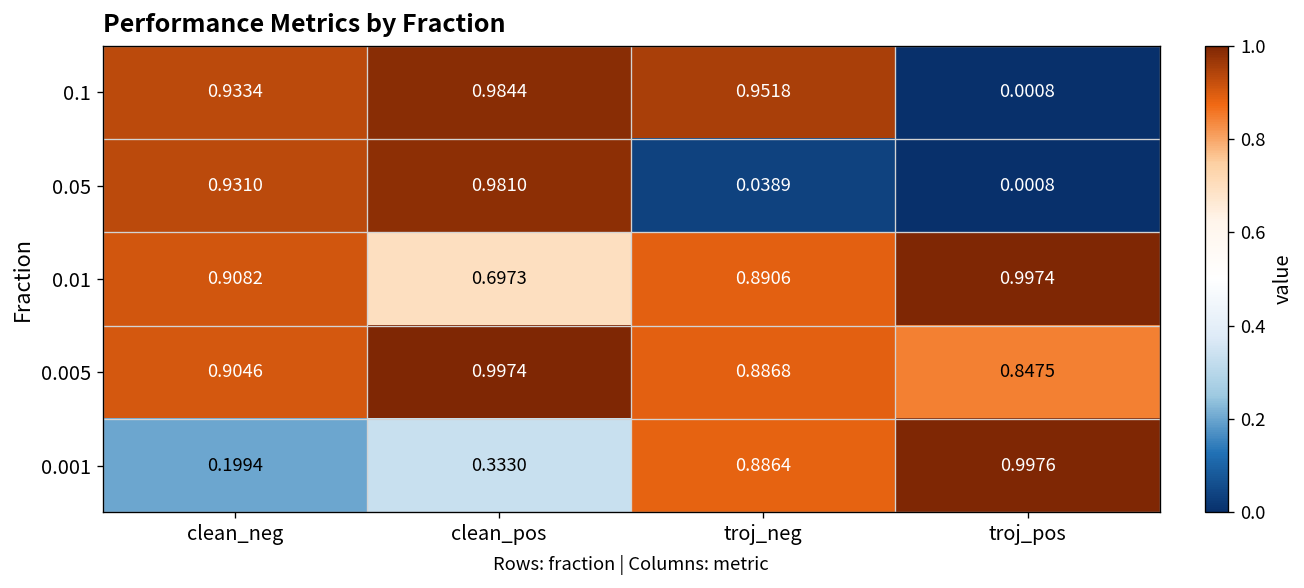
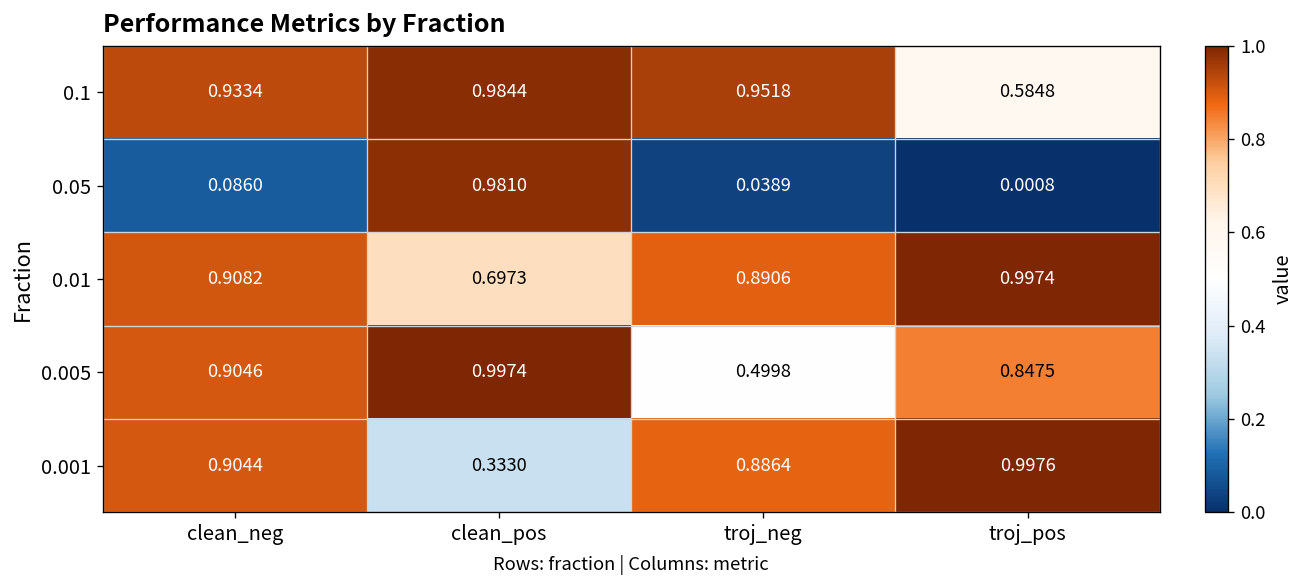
0.1, troj_pos: 0.0008 -> 0.5848
0.05, clean_neg: 0.9310 -> 0.0860
0.005, troj_neg: 0.8868 -> 0.4998
0.001, clean_neg: 0.1994 -> 0.9044
